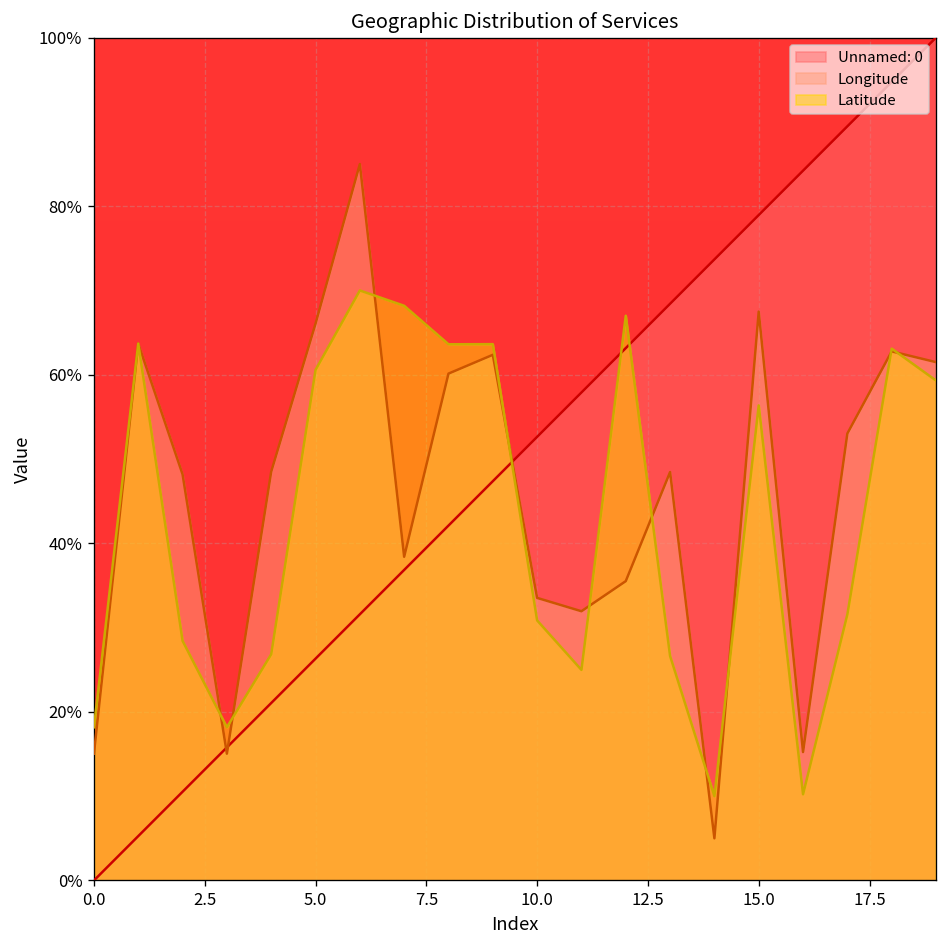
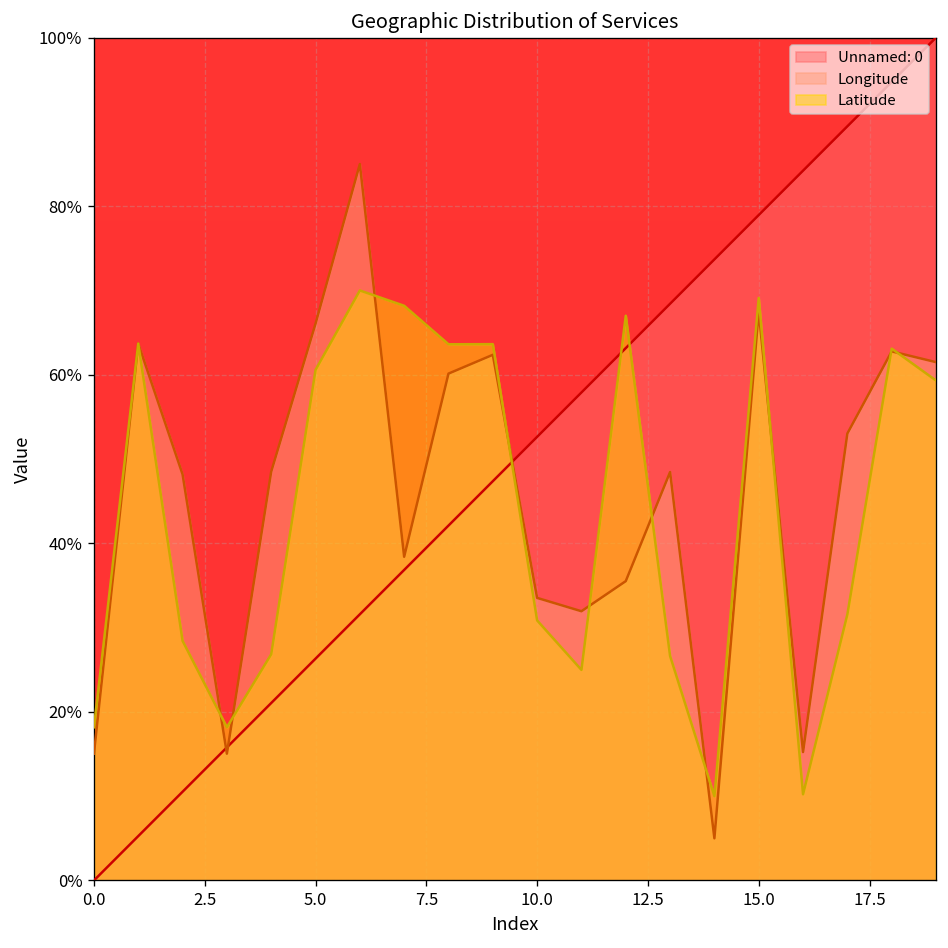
Latitude, 15.0: 56% -> 69%
